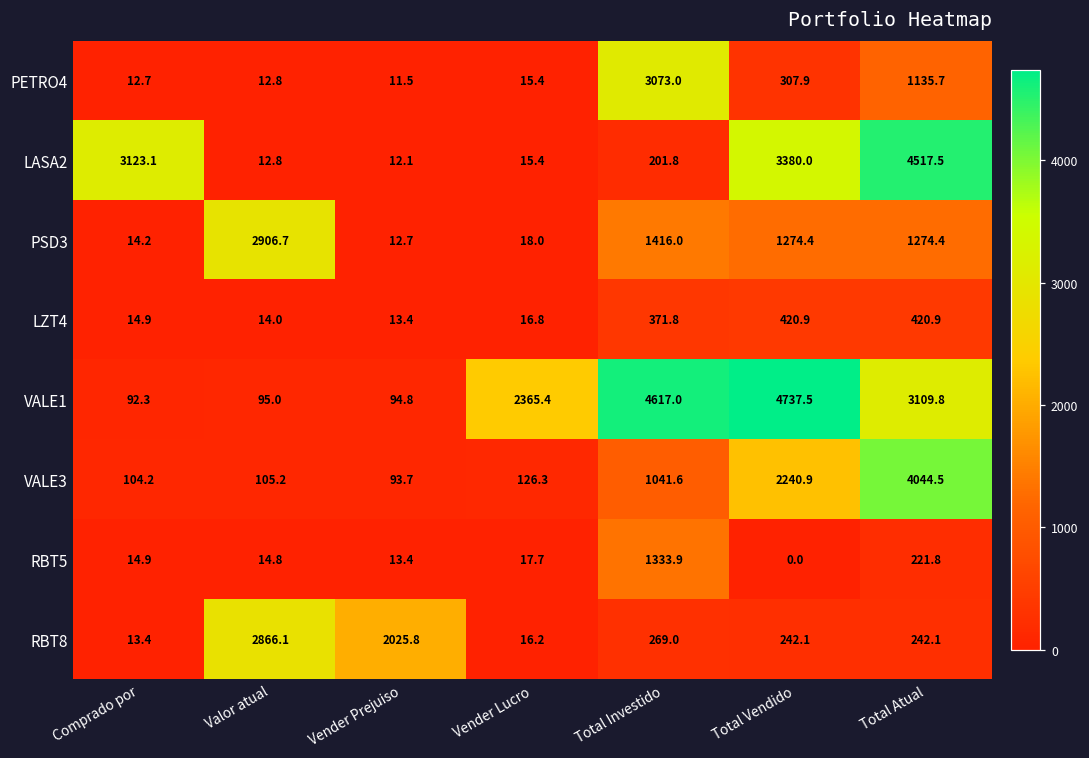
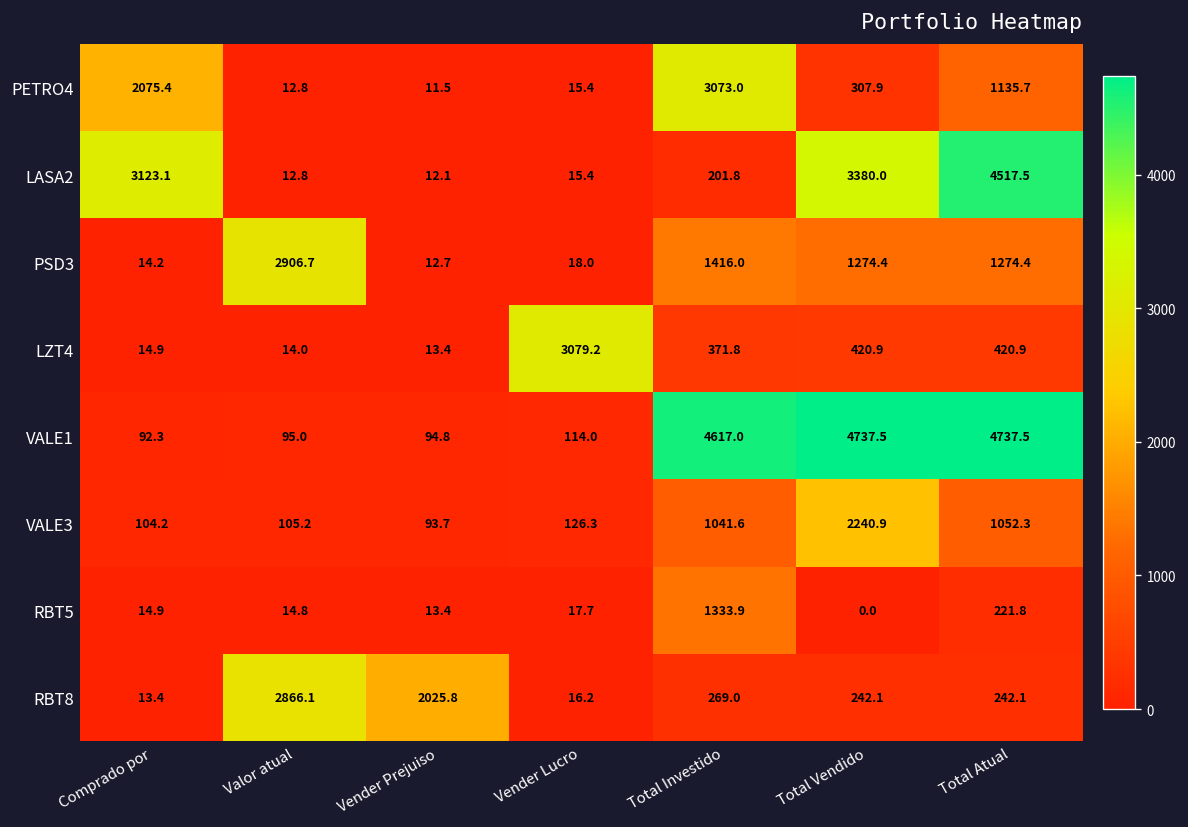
PETRO4, Comprado por: 12.7 -> 2075.4
LZT4, Vender Lucro: 16.8 -> 3079.2
VALE1, Vender Lucro: 2365.4 -> 114.0
VALE1, Total Atual: 3109.8 -> 4737.5
VALE3, Total Atual: 4044.5 -> 1052.3
